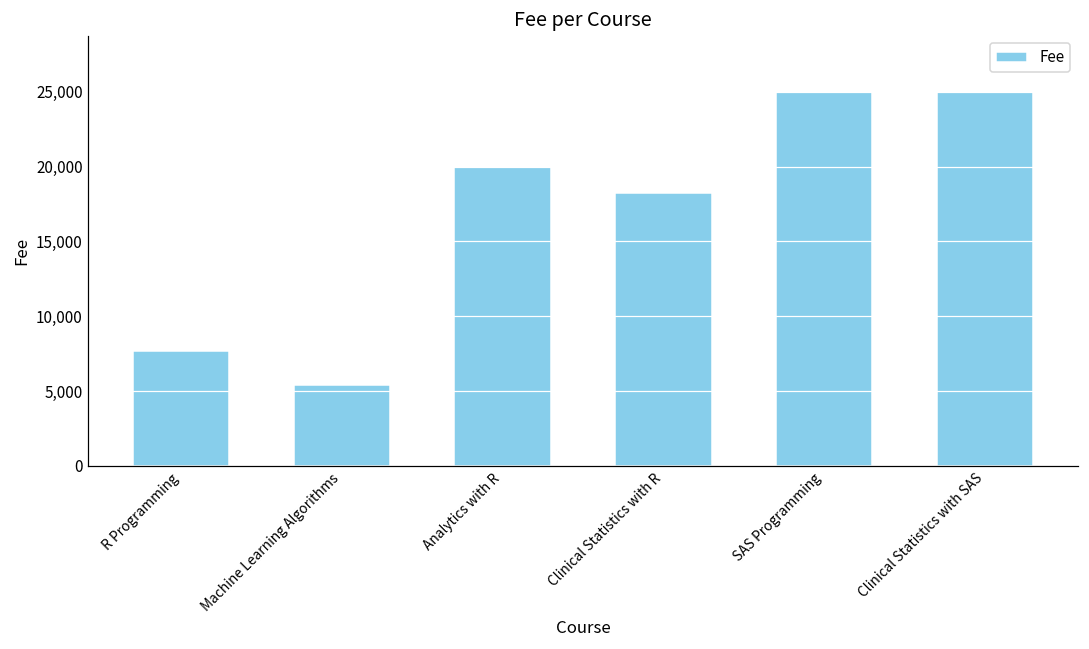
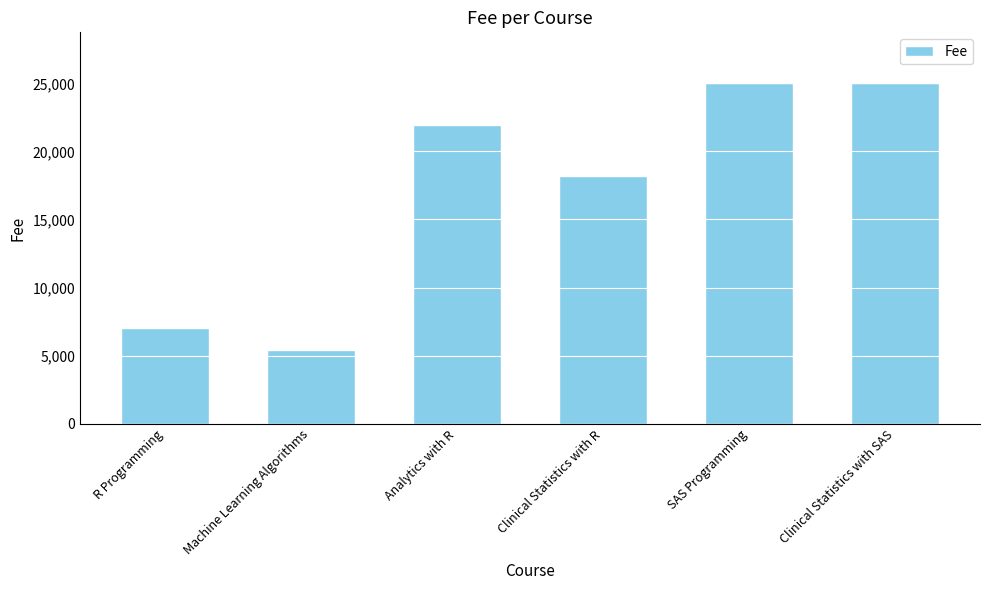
R Programming: 7,700 -> 7,000
Analytics with R: 20,000 -> 21,900
